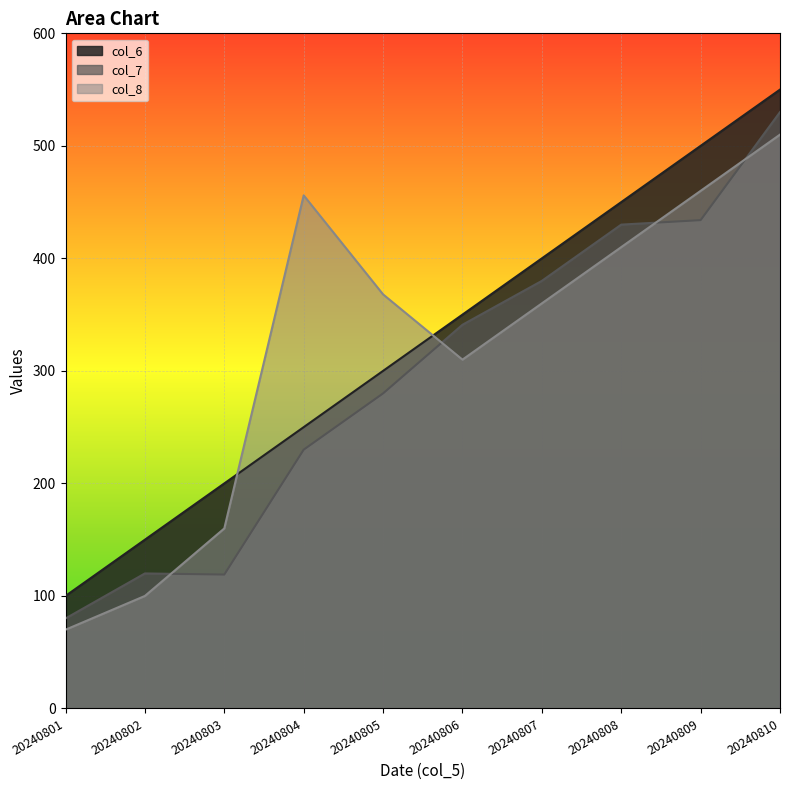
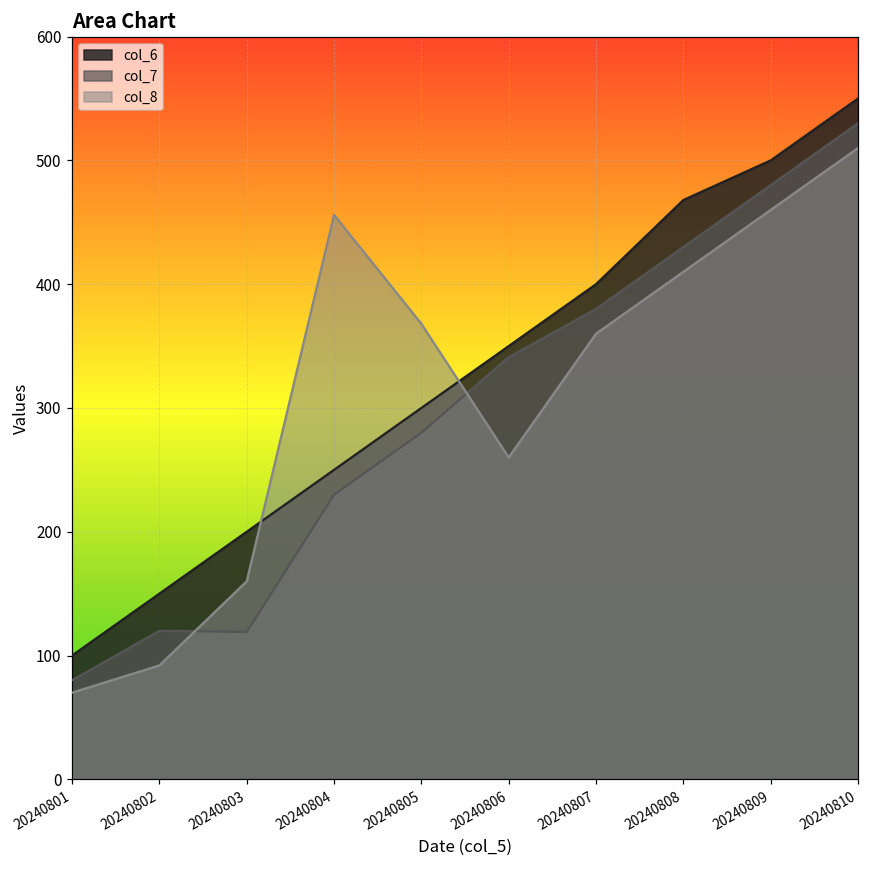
col_8, 20240802: 100 -> 92
col_8, 20240806: 310 -> 260
col_6, 20240808: 450 -> 468
col_7, 20240809: 434 -> 480
